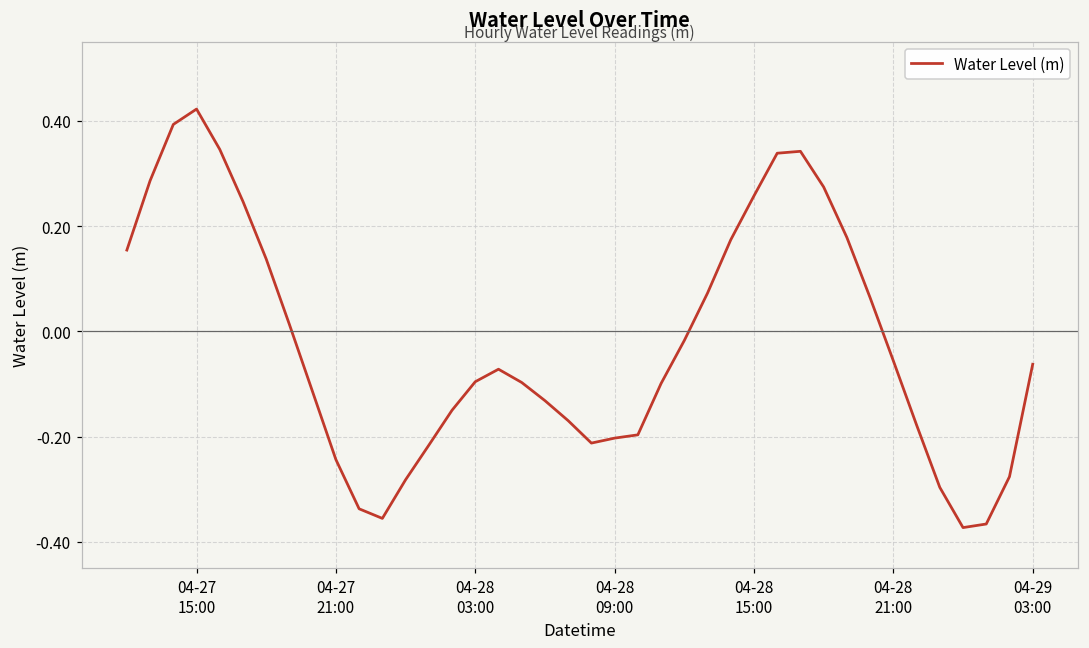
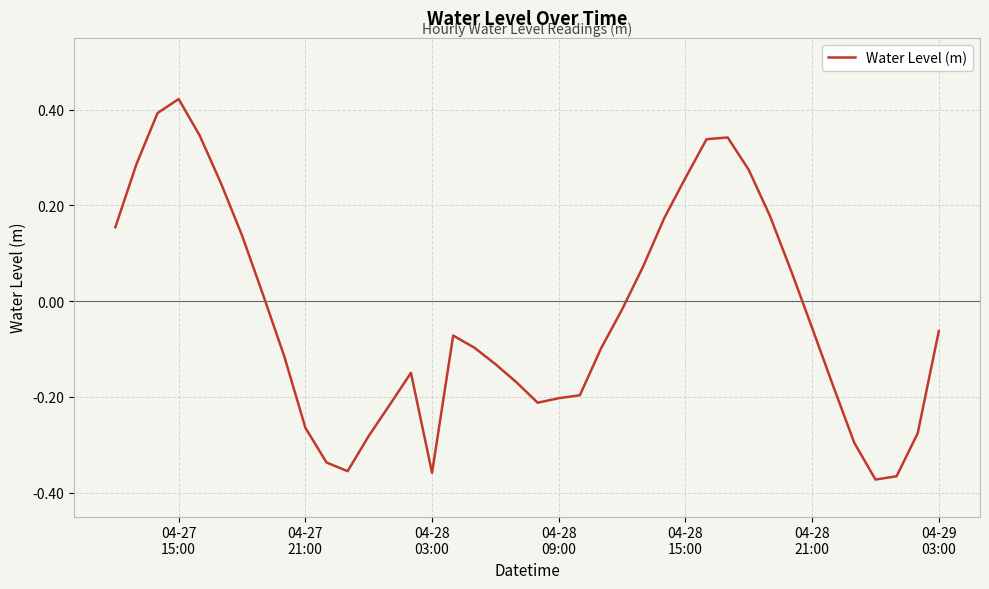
04-27 21:00: -0.24 -> -0.26
04-28 03:00: -0.10 -> -0.36
